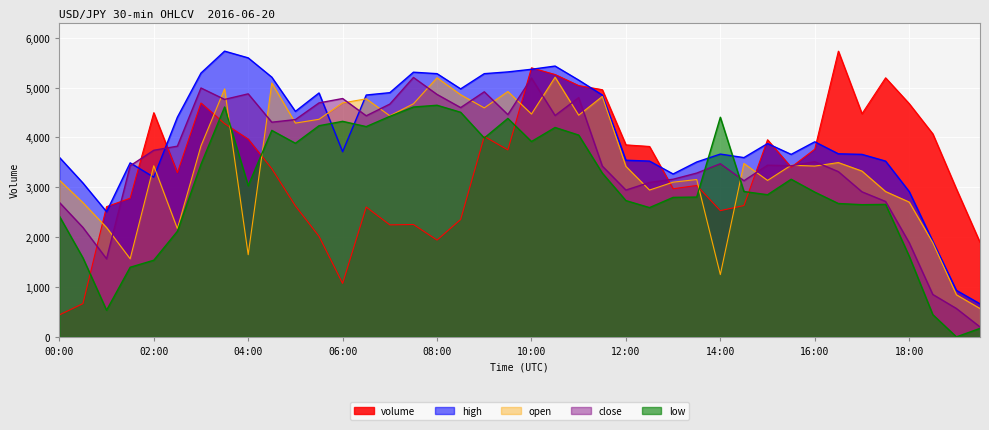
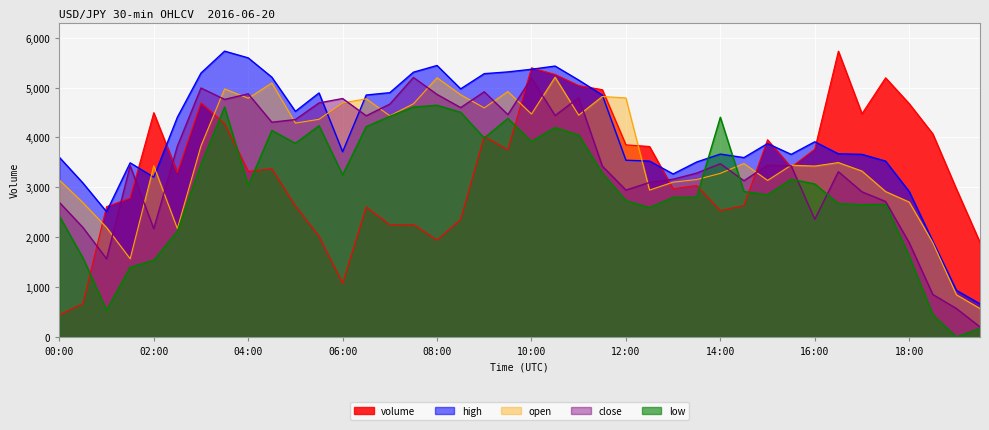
close, 02:00: 3,700 -> 2,200
volume, 04:00: 4,000 -> 3,300
open, 04:00: 1,600 -> 4,800
low, 06:00: 4,300 -> 3,300
high, 08:00: 5,300 -> 5,400
open, 12:00: 3,400 -> 4,800
open, 14:00: 1,200 -> 3,300
close, 16:00: 3,500 -> 2,400
low, 16:00: 2,900 -> 3,100
